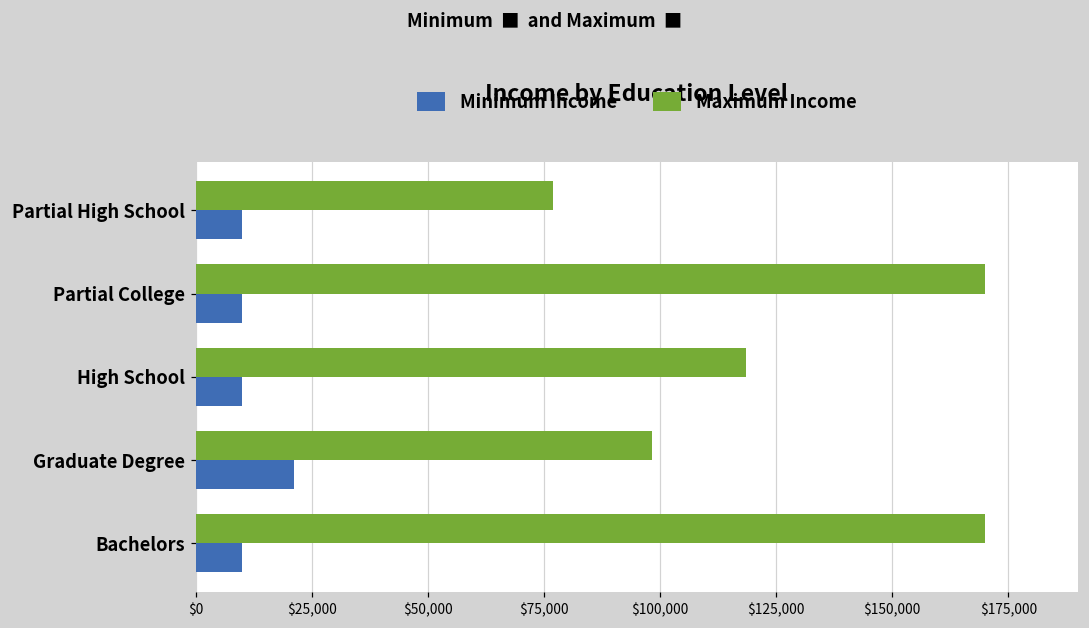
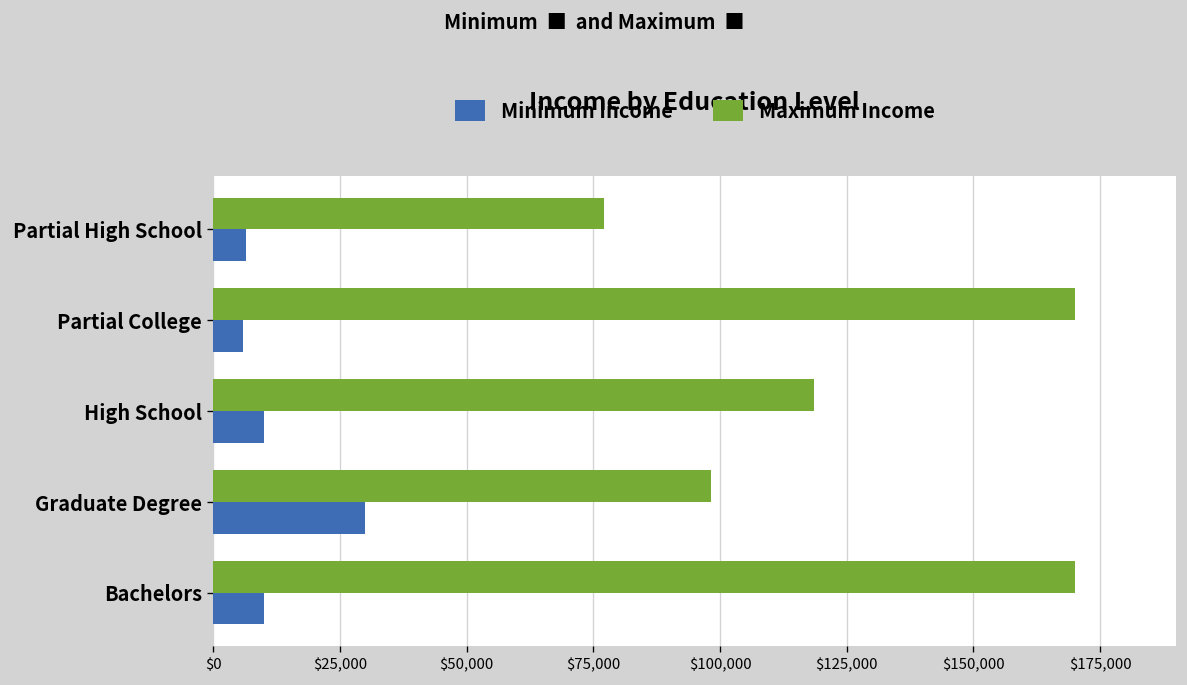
Minimum Income, Partial High School: $10,000 -> $6,000
Minimum Income, Partial College: $10,000 -> $6,000
Minimum Income, Graduate Degree: $21,000 -> $30,000
